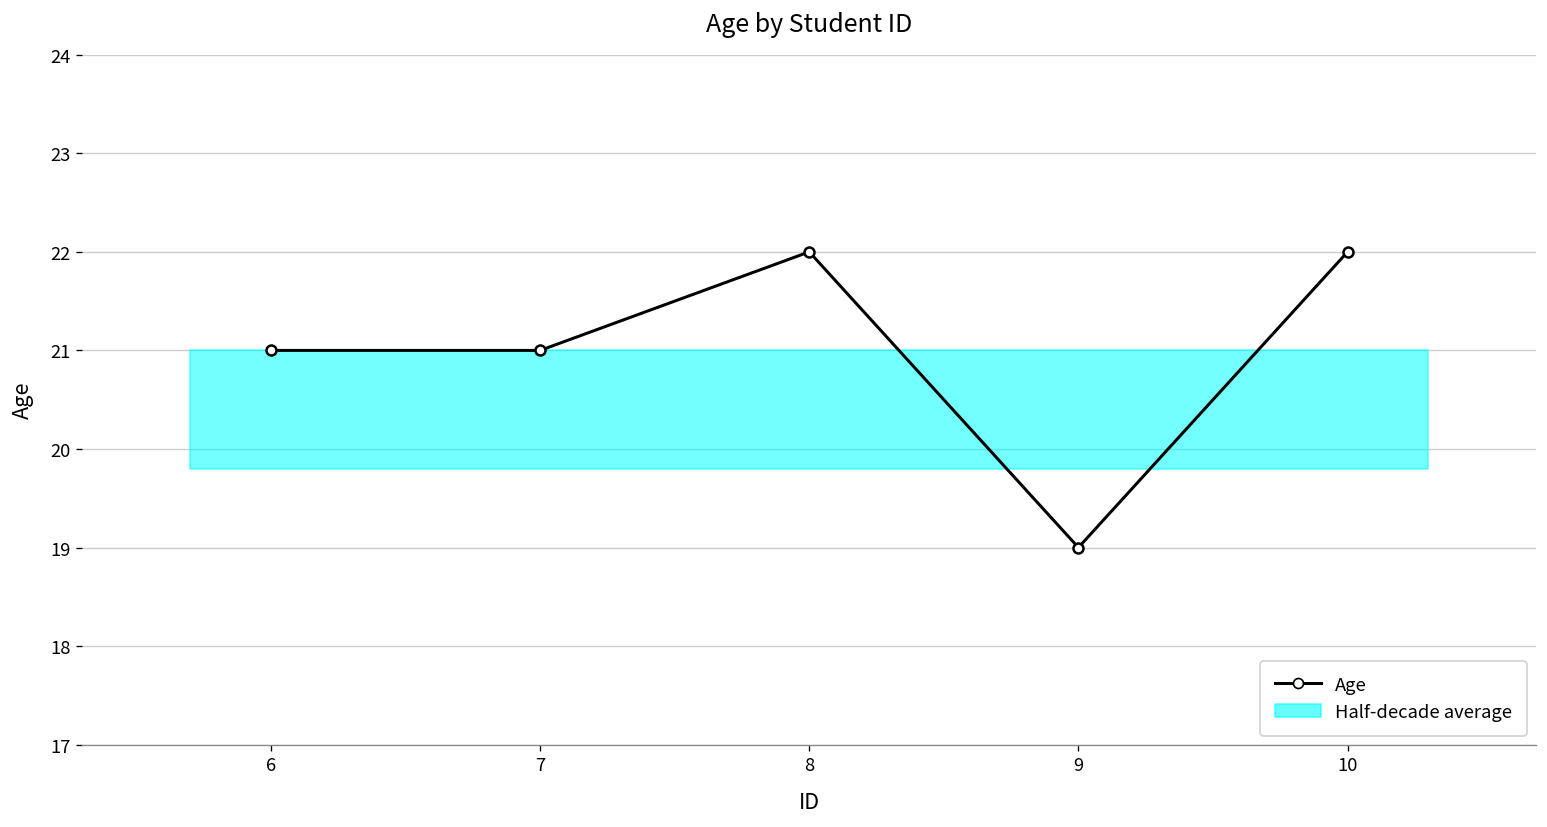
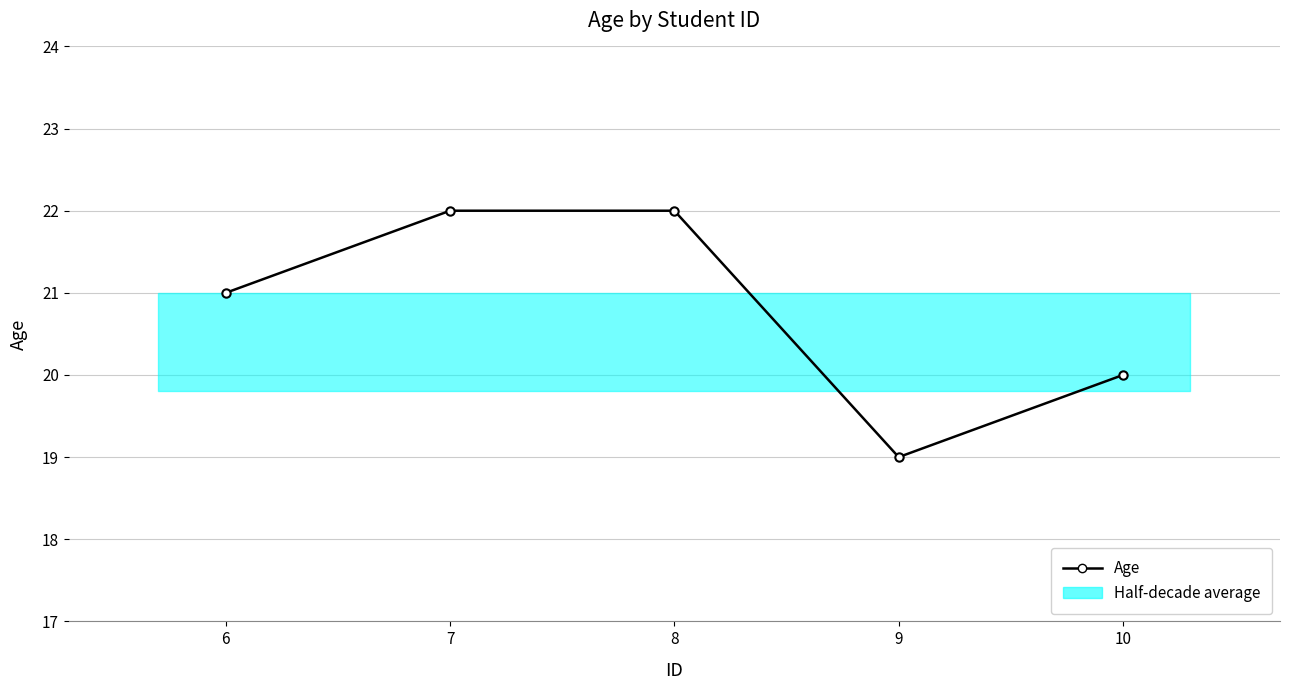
Age, 7: 21 -> 22
Age, 10: 22 -> 20
